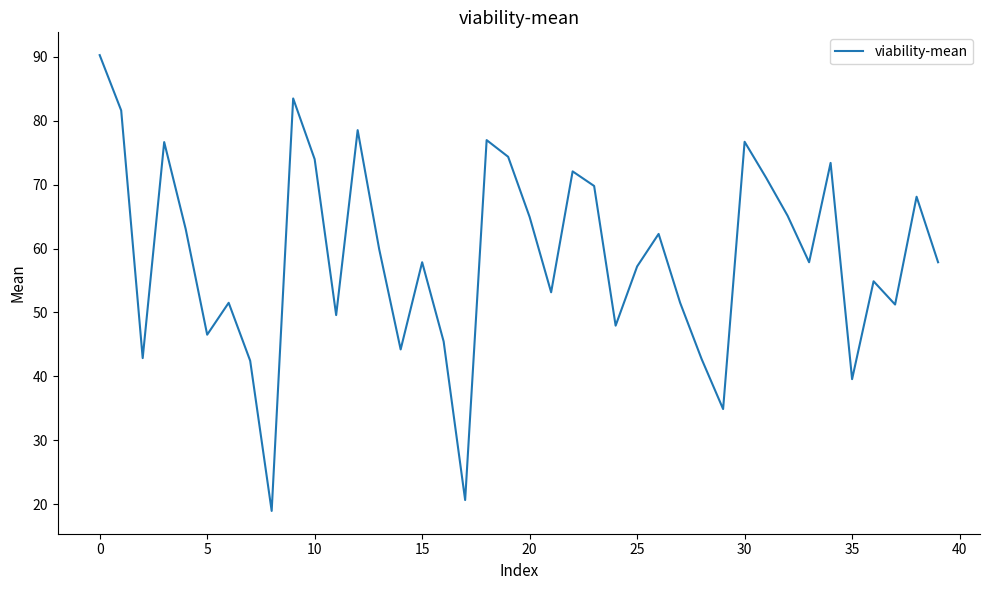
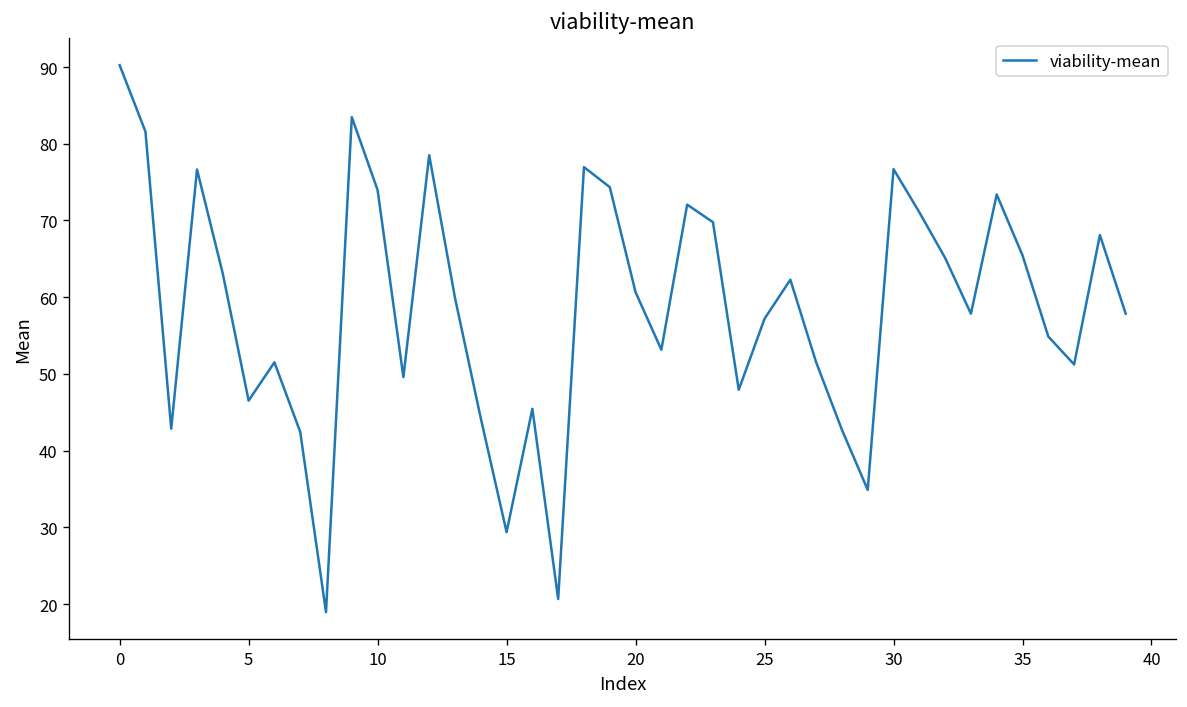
15: 58 -> 29
20: 65 -> 61
35: 40 -> 65
